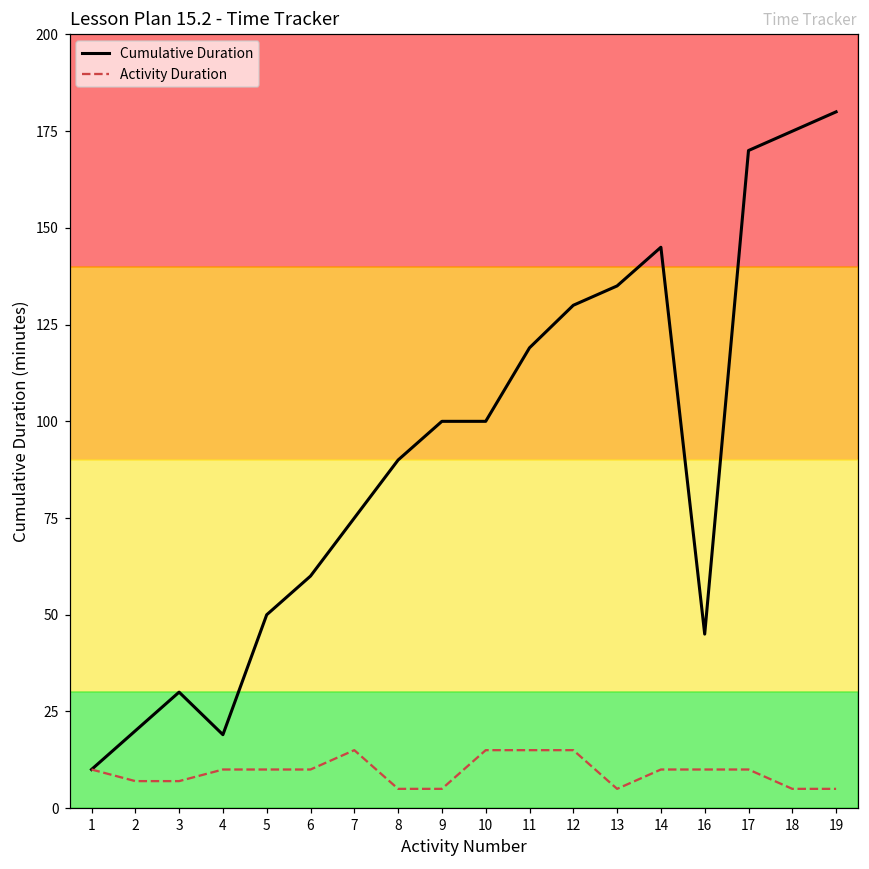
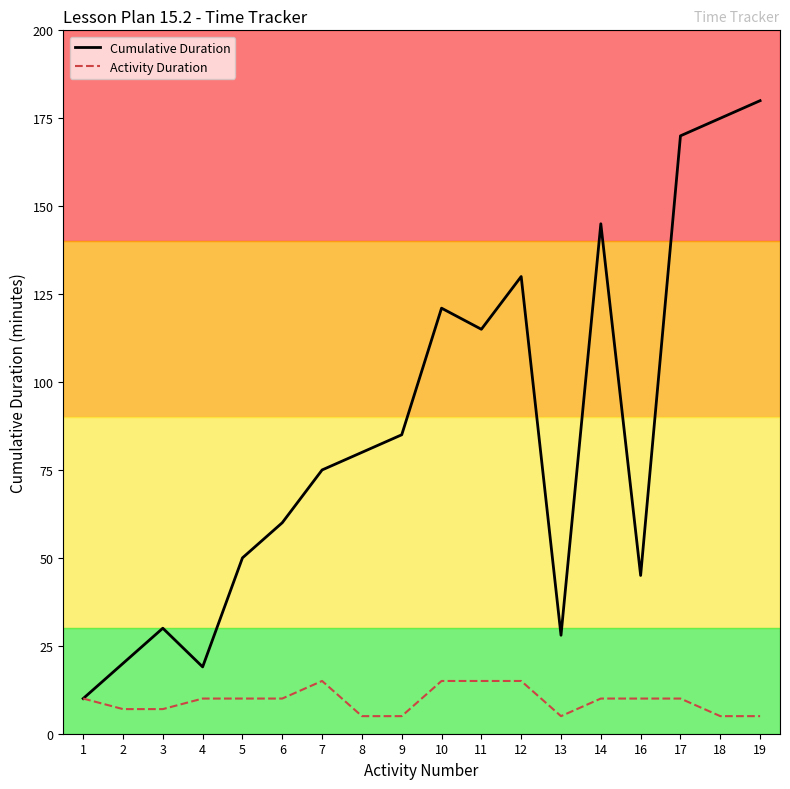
Cumulative Duration, 8: 90 -> 80
Cumulative Duration, 9: 100 -> 85
Cumulative Duration, 10: 100 -> 121
Cumulative Duration, 11: 119 -> 115
Cumulative Duration, 13: 135 -> 28
